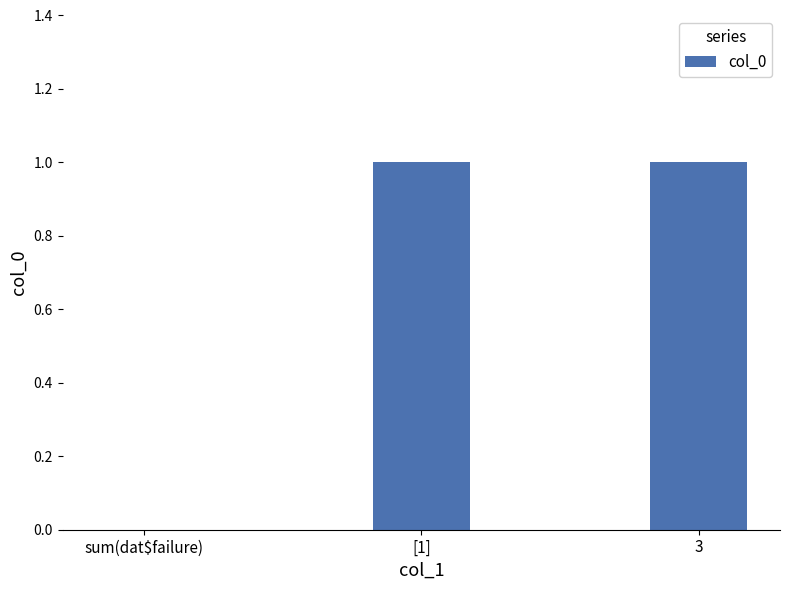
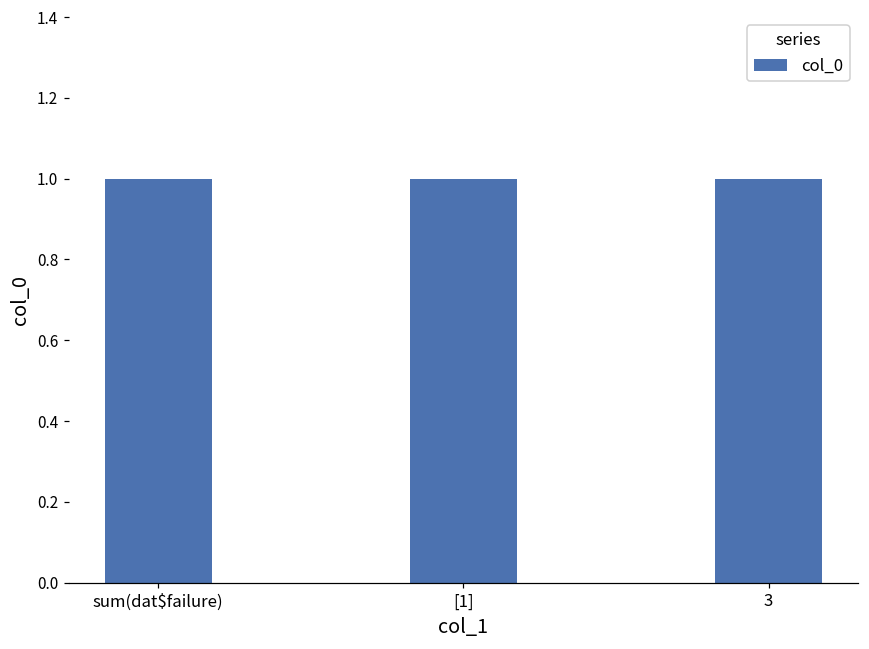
sum(dat$failure): 0 -> 1
